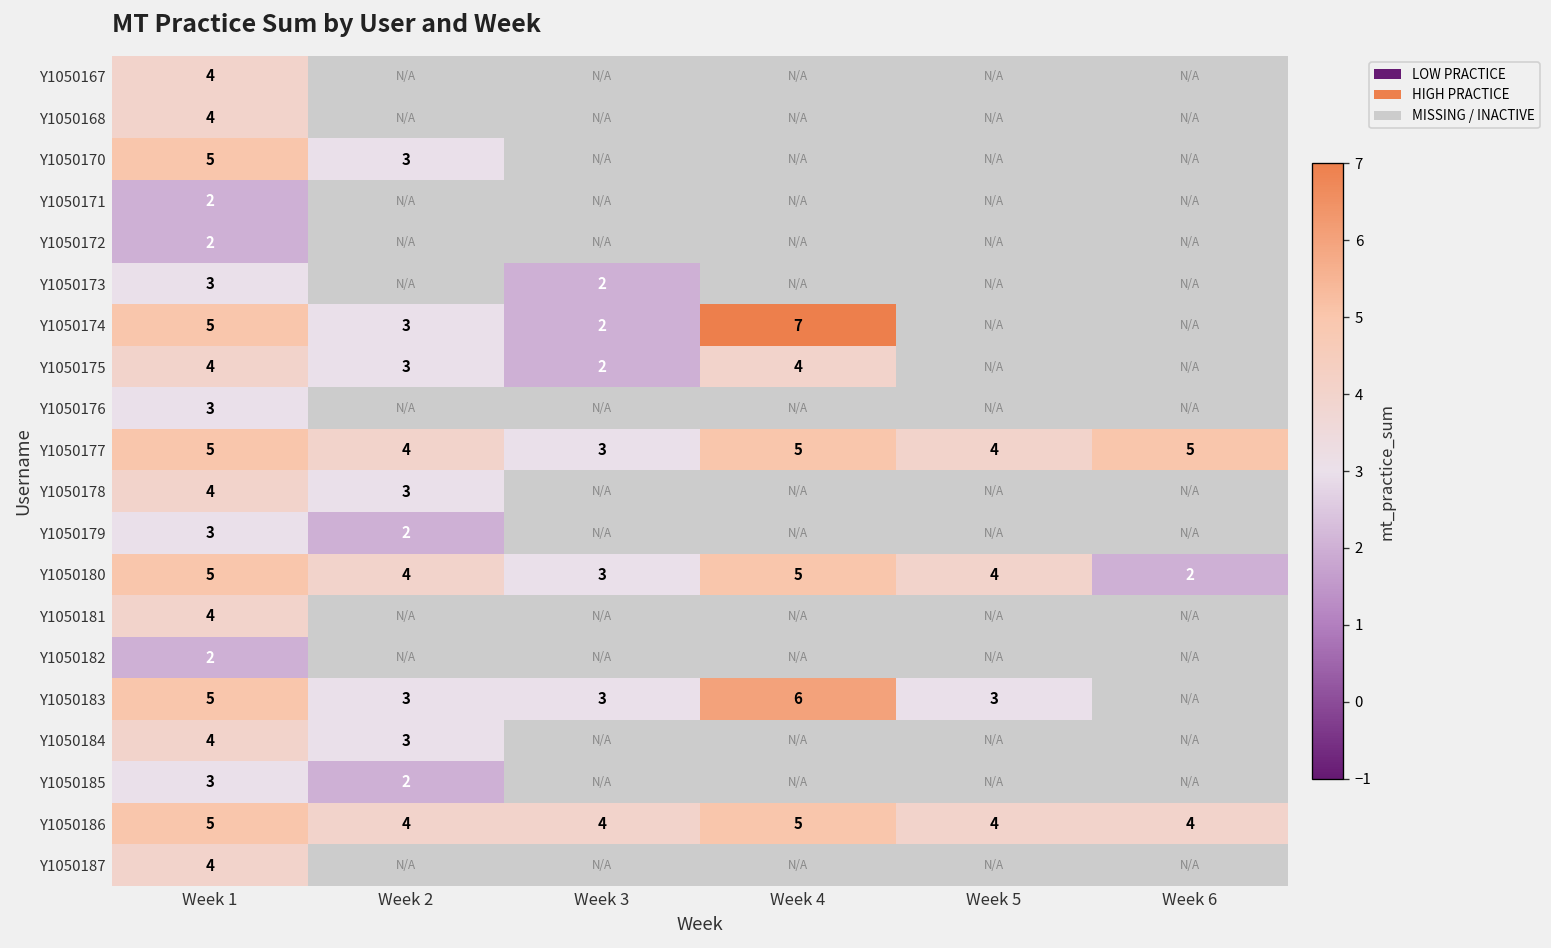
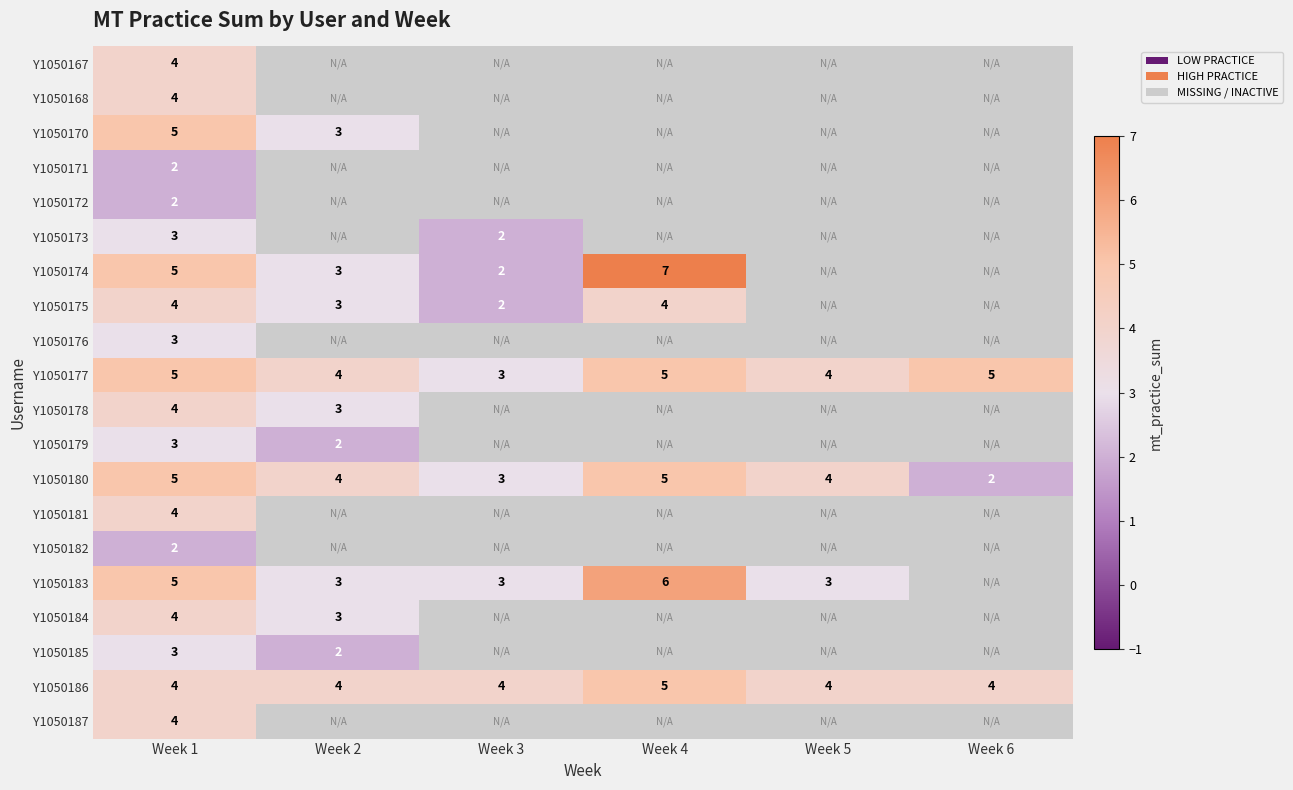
Y1050186, Week 1: 5 -> 4
